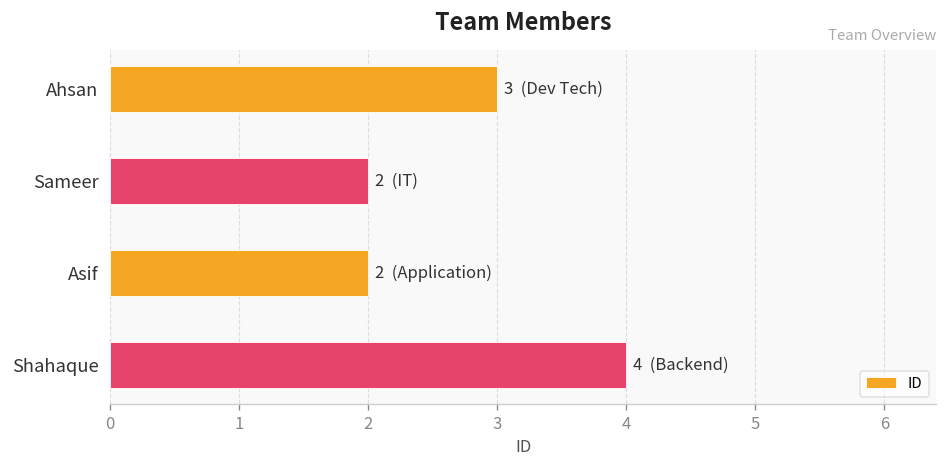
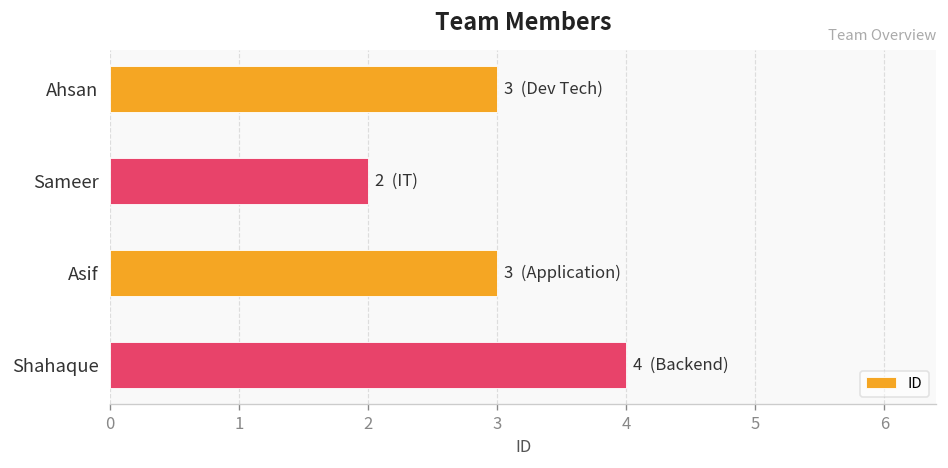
Asif: 2 -> 3
